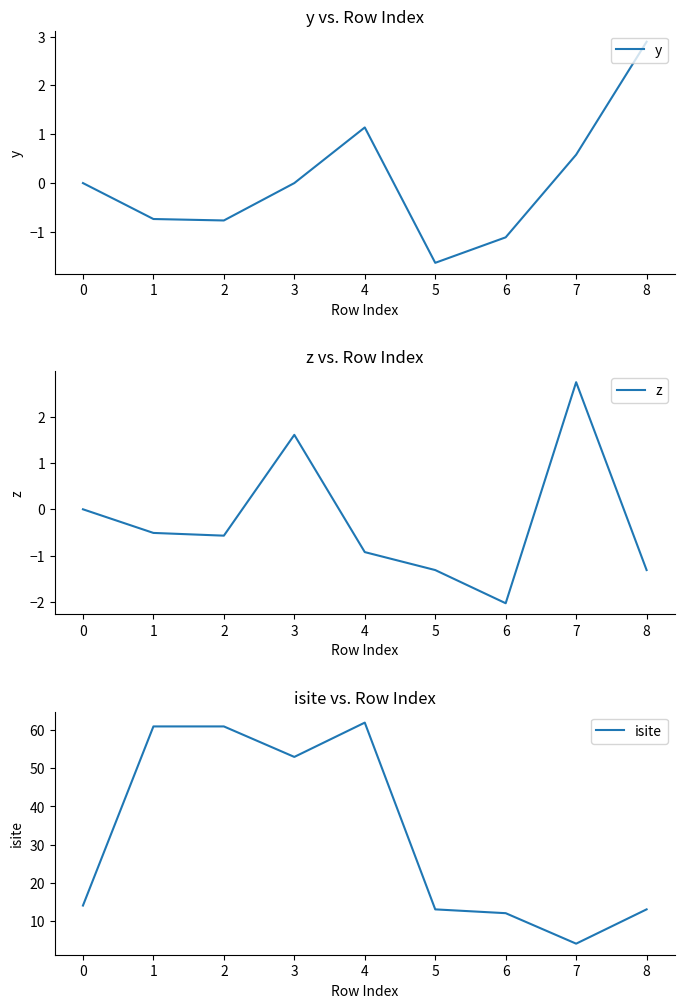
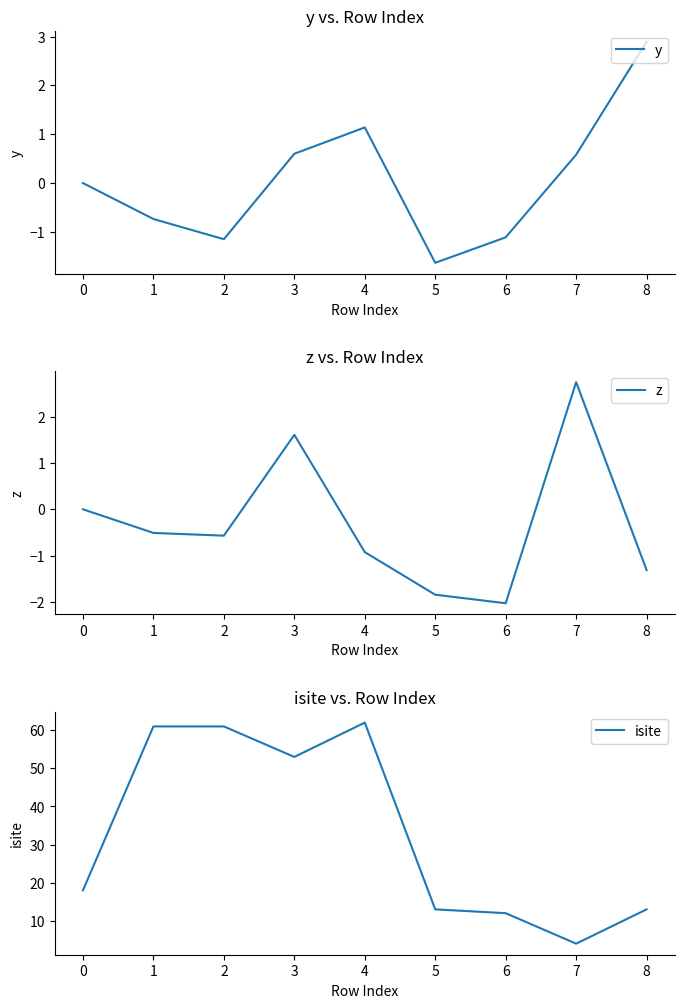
y vs. Row Index, 2: -0.8 -> -1.1
y vs. Row Index, 3: 0.0 -> 0.6
z vs. Row Index, 5: -1.3 -> -1.8
isite vs. Row Index, 0: 14 -> 18
